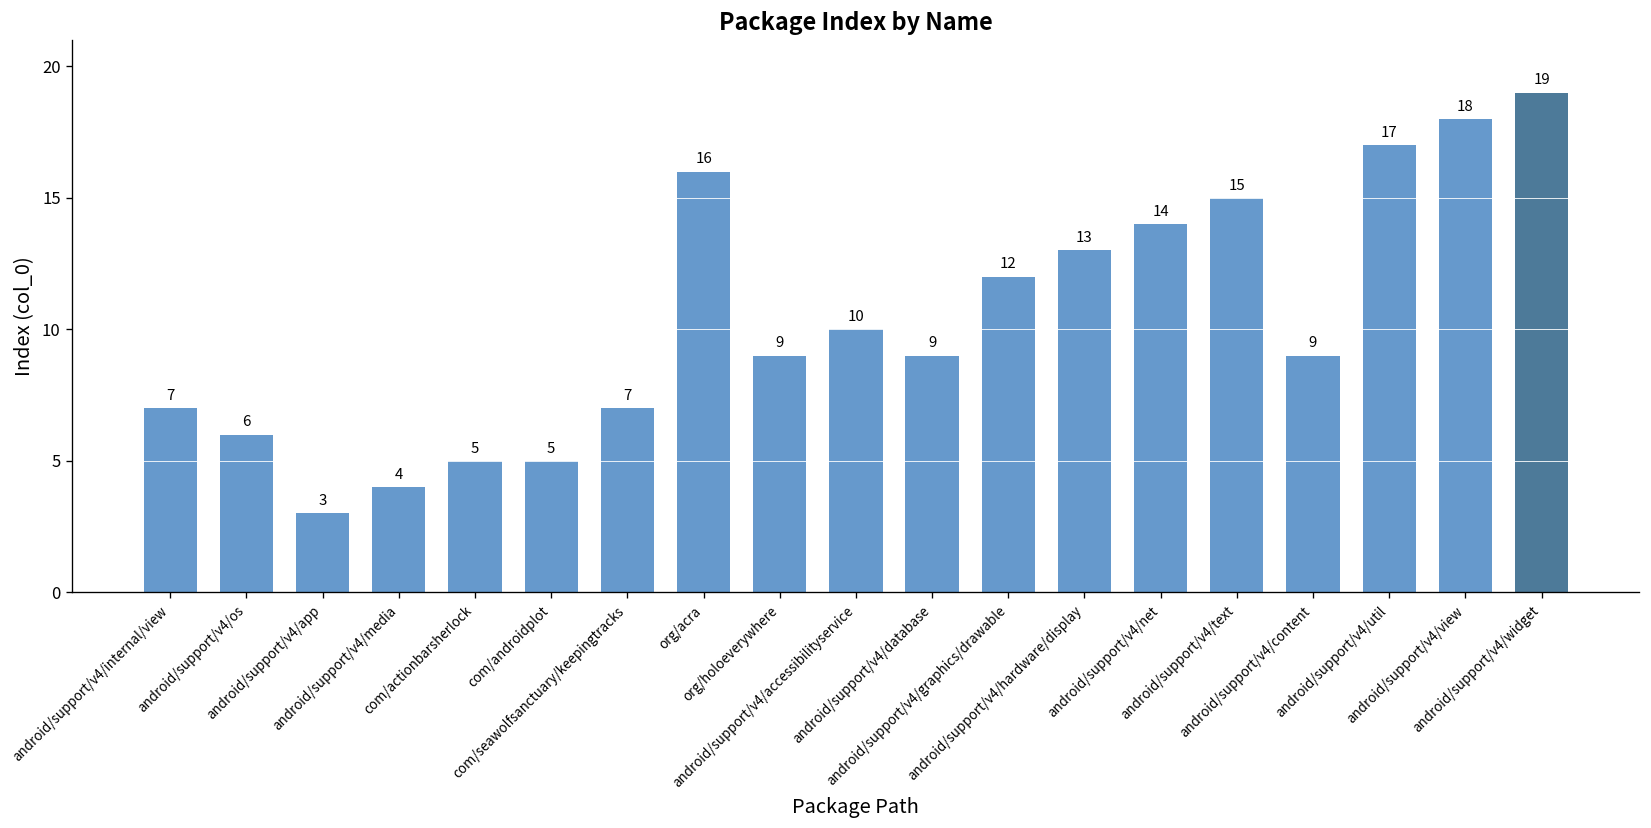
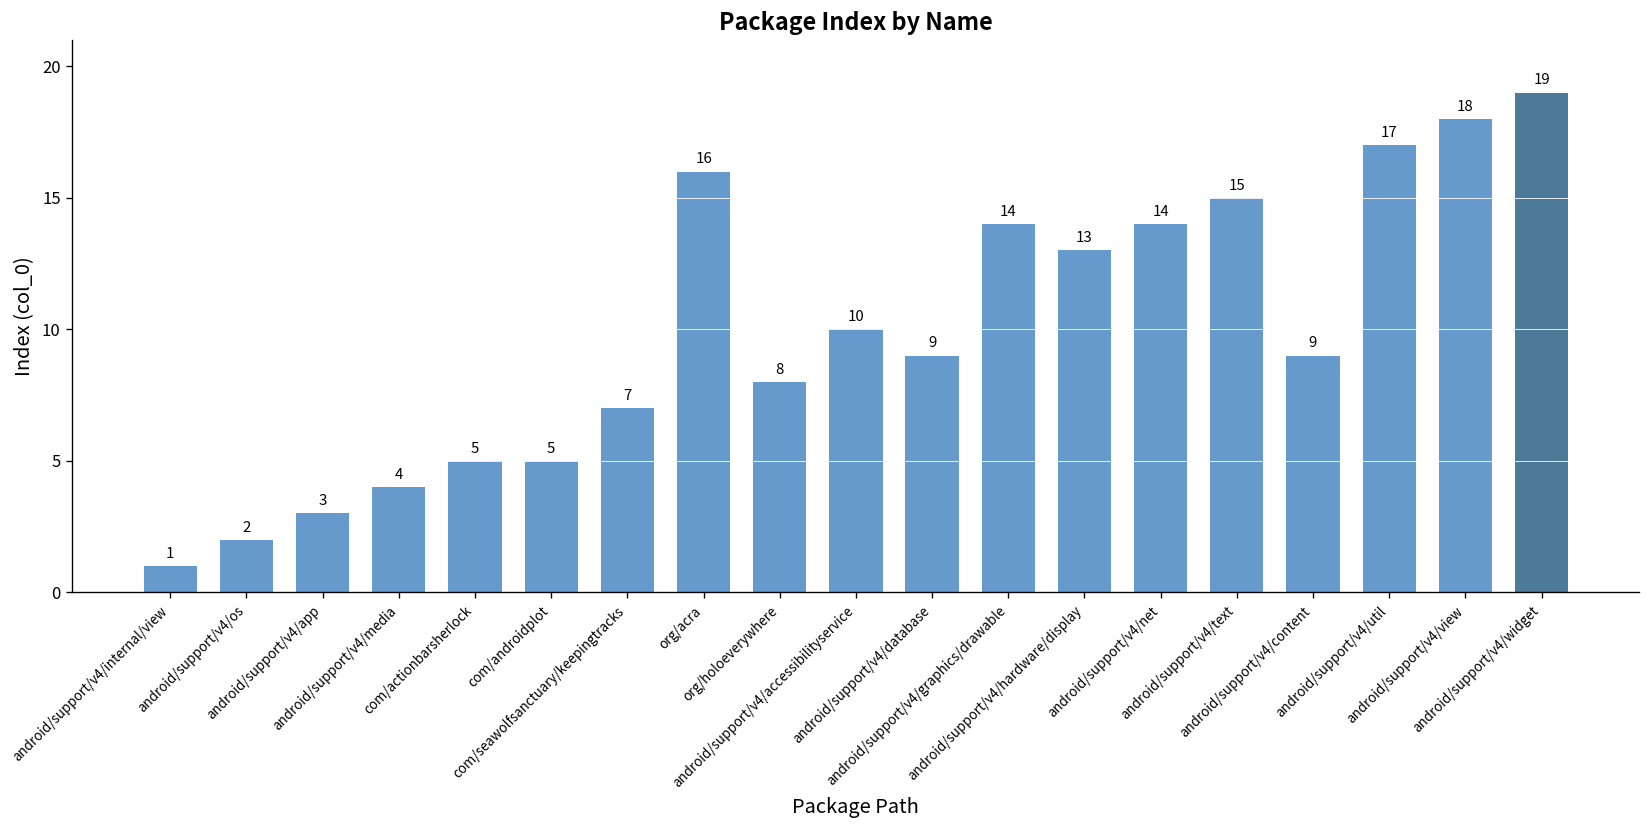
android/support/v4/internal/view: 7 -> 1
android/support/v4/os: 6 -> 2
org/holoeverywhere: 9 -> 8
android/support/v4/graphics/drawable: 12 -> 14
